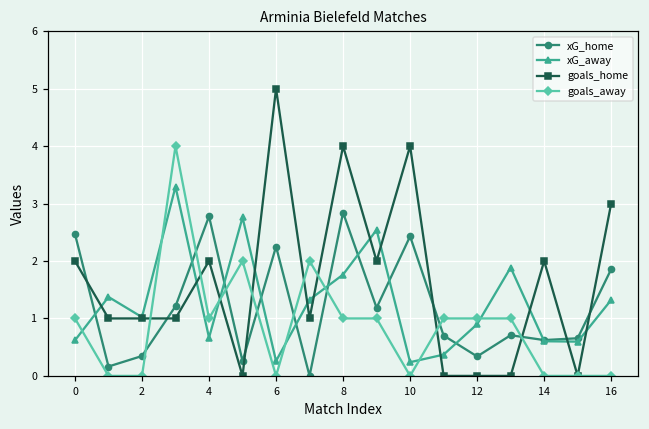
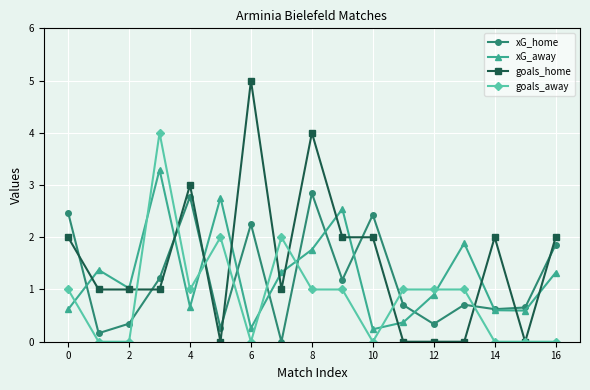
goals_home, 4: 2 -> 3
goals_home, 10: 4 -> 2
goals_home, 16: 3 -> 2
